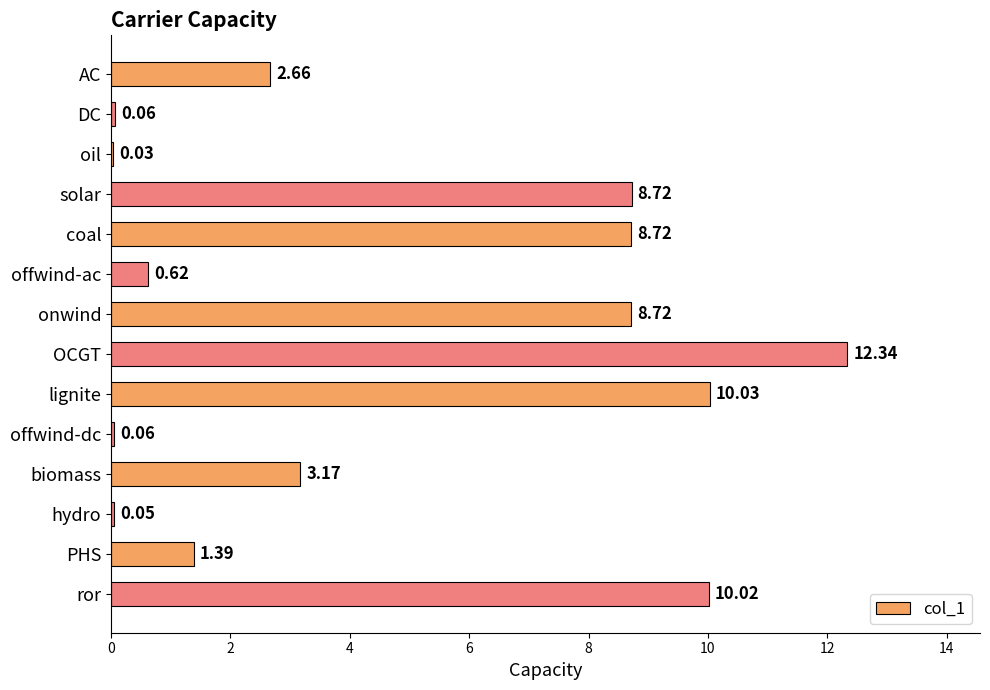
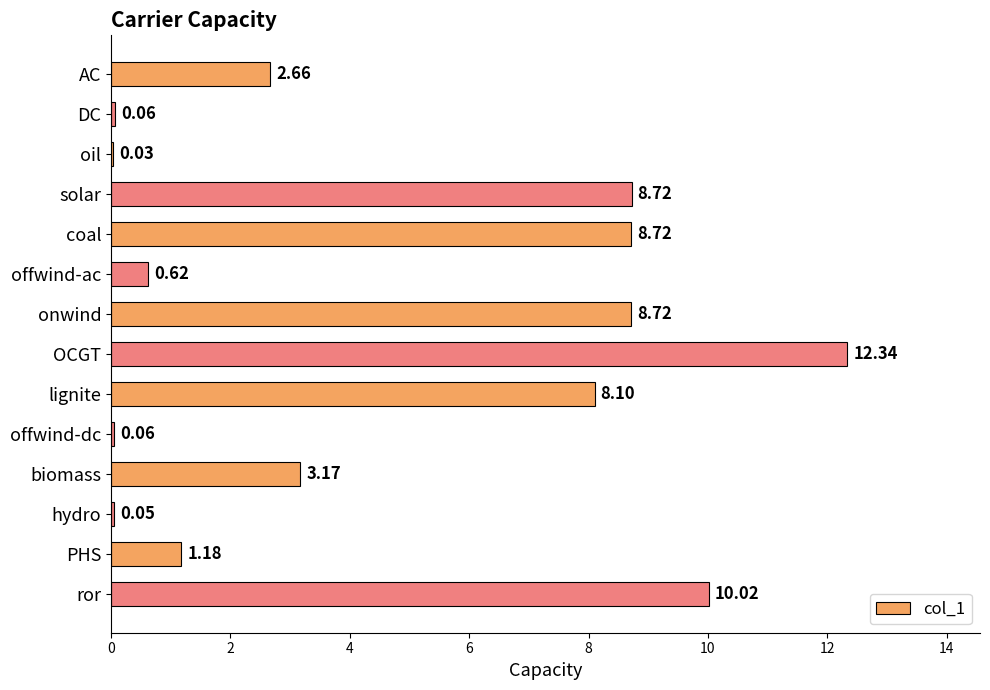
lignite: 10.03 -> 8.10
PHS: 1.39 -> 1.18
